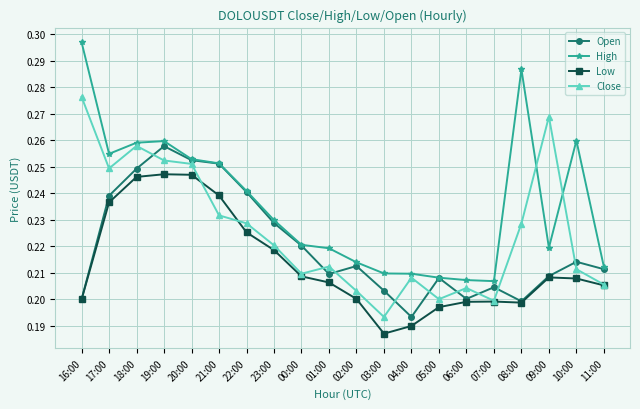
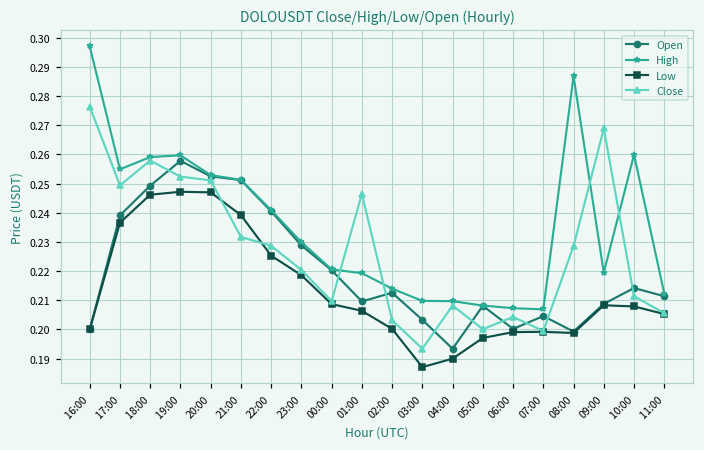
Close, 01:00: 0.212 -> 0.247
